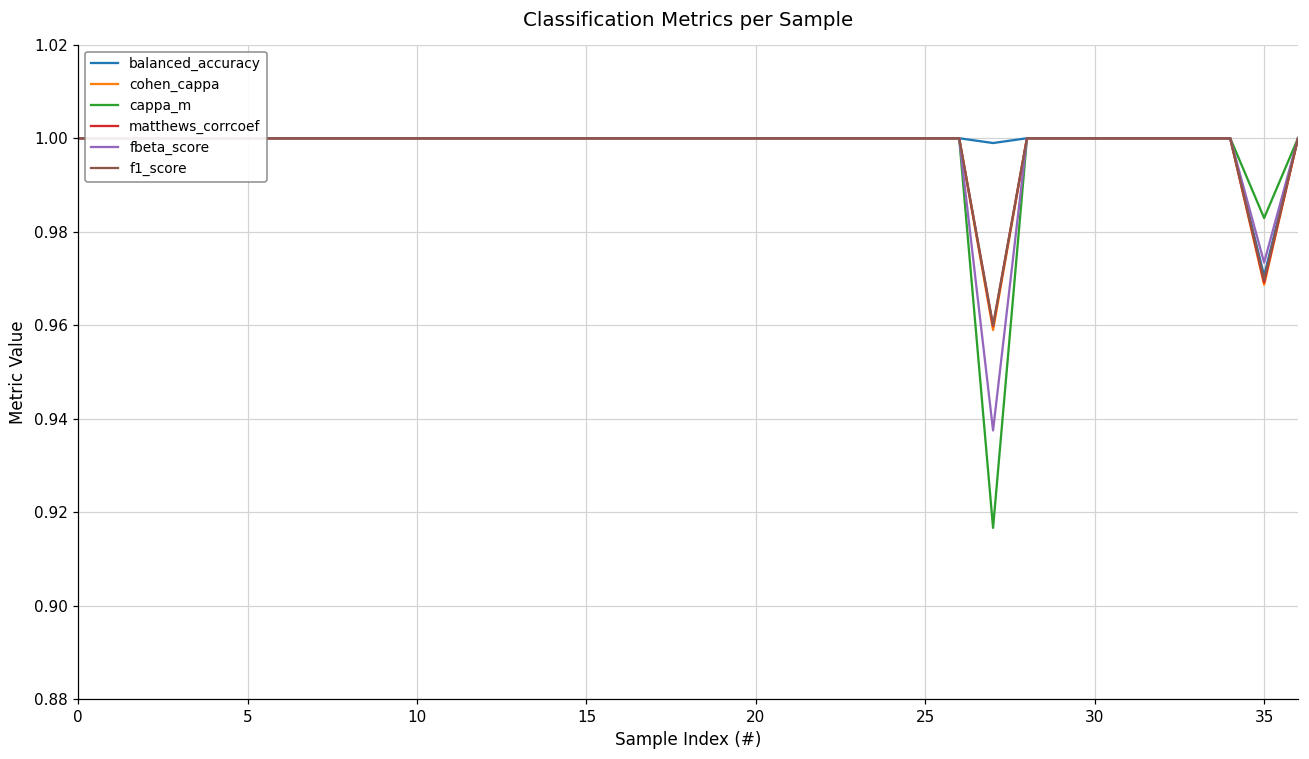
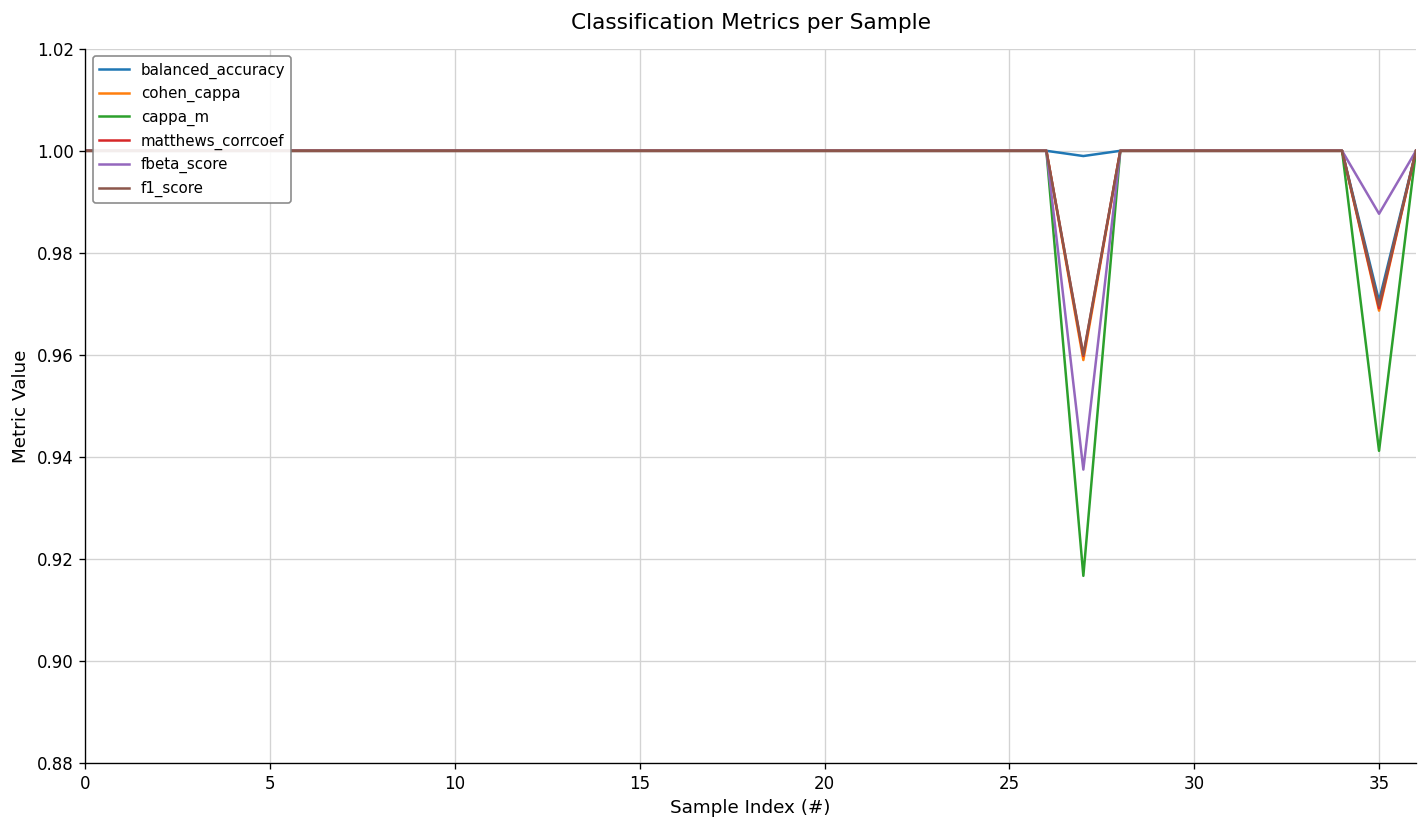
cappa_m, 35: 0.983 -> 0.941
fbeta_score, 35: 0.973 -> 0.988
